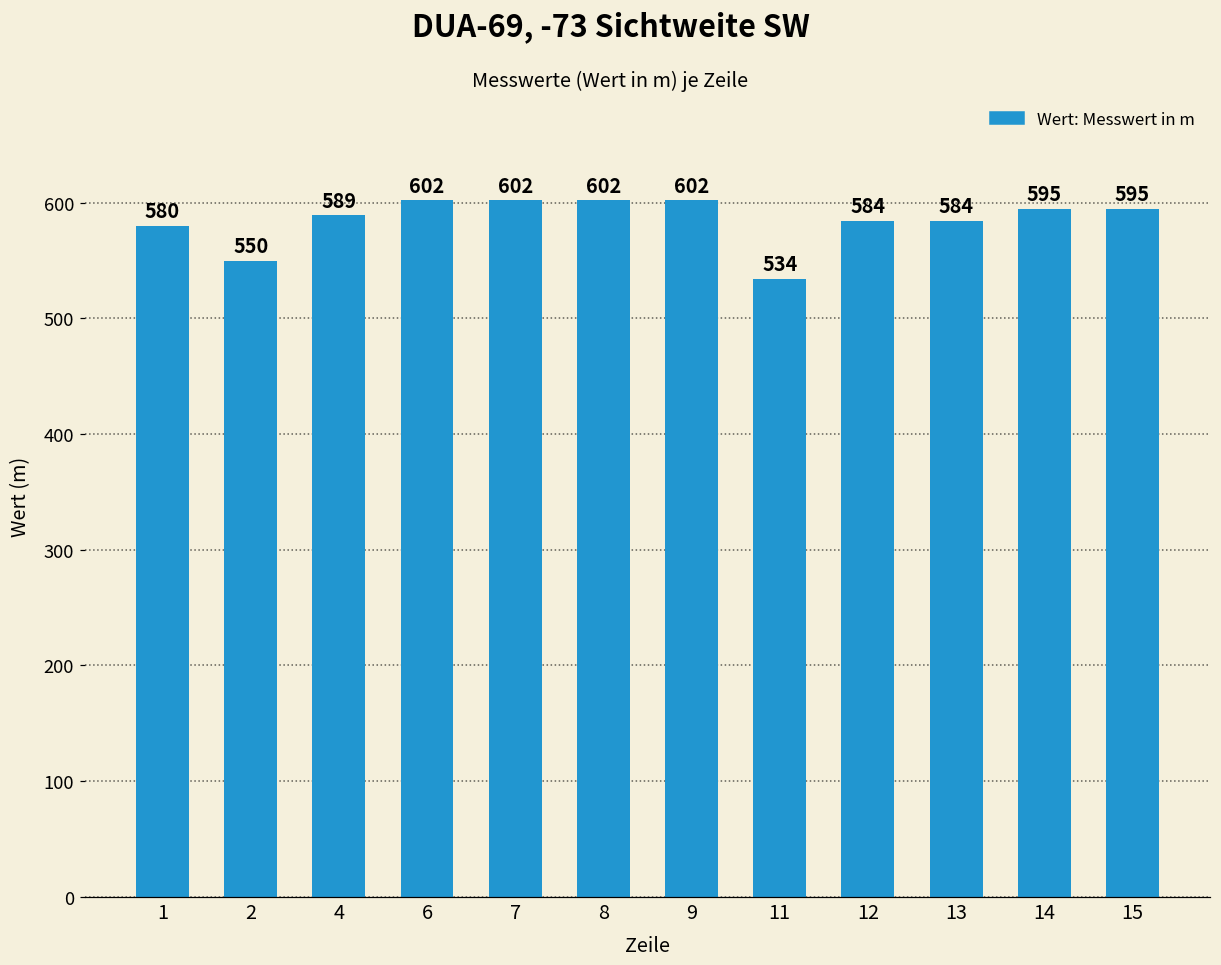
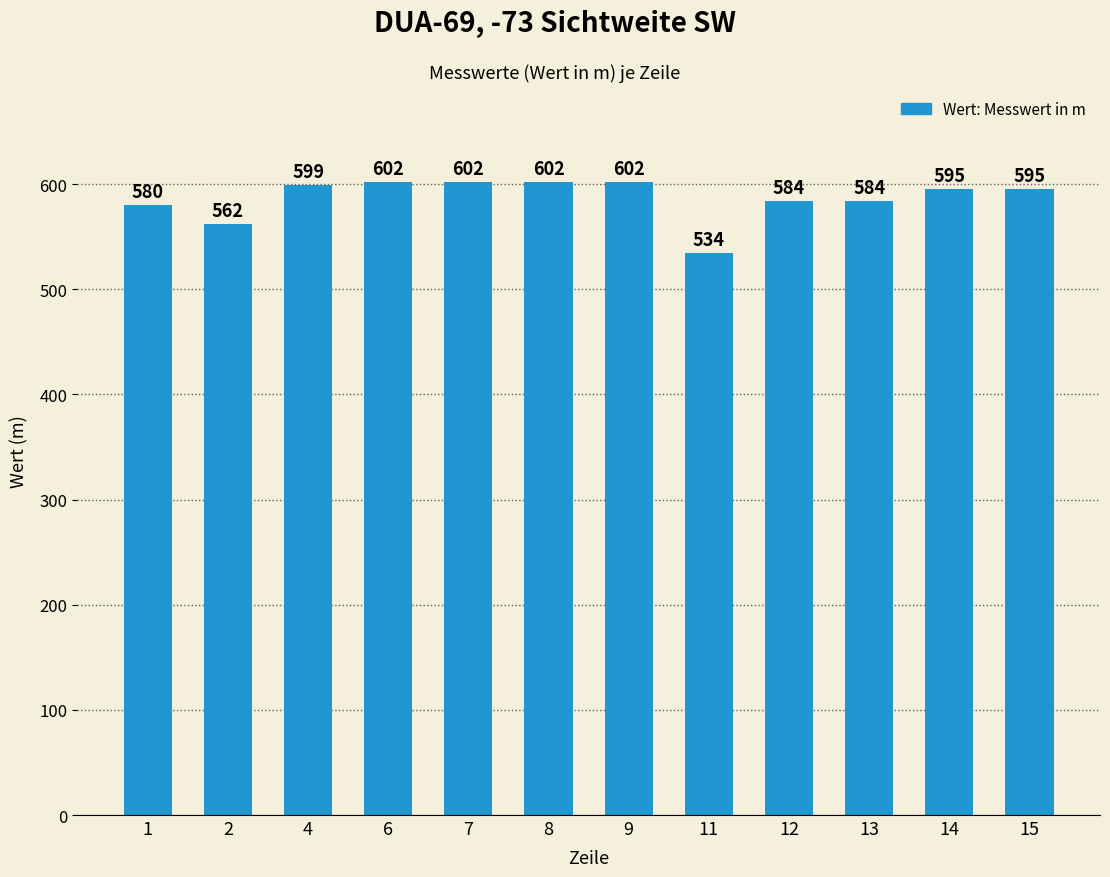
2: 550 -> 562
4: 589 -> 599
